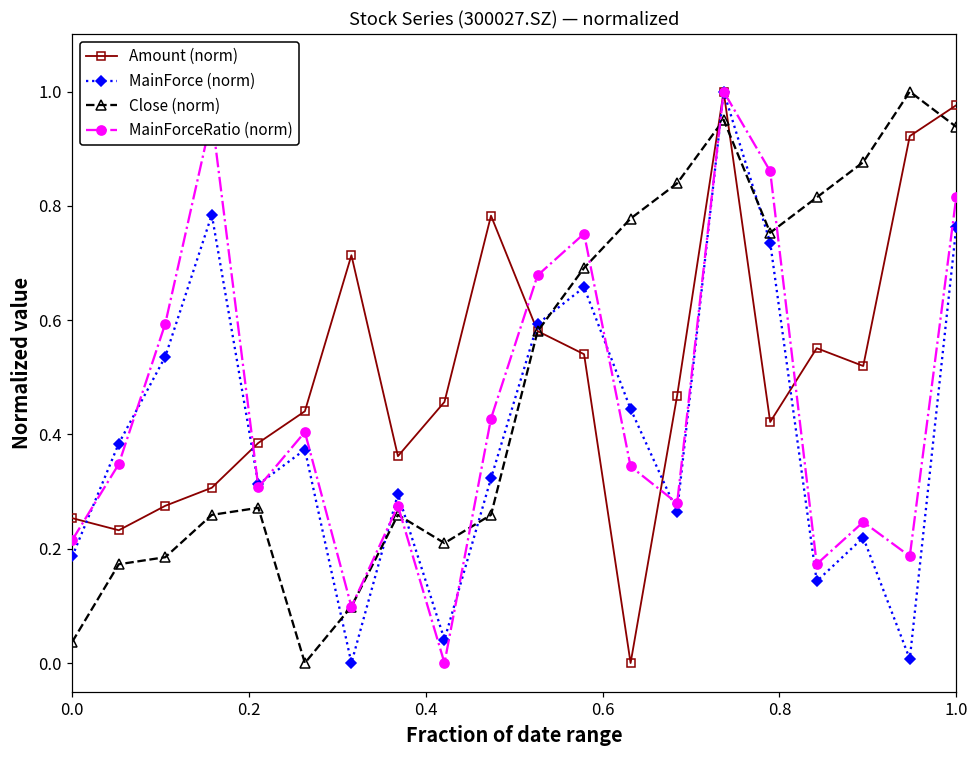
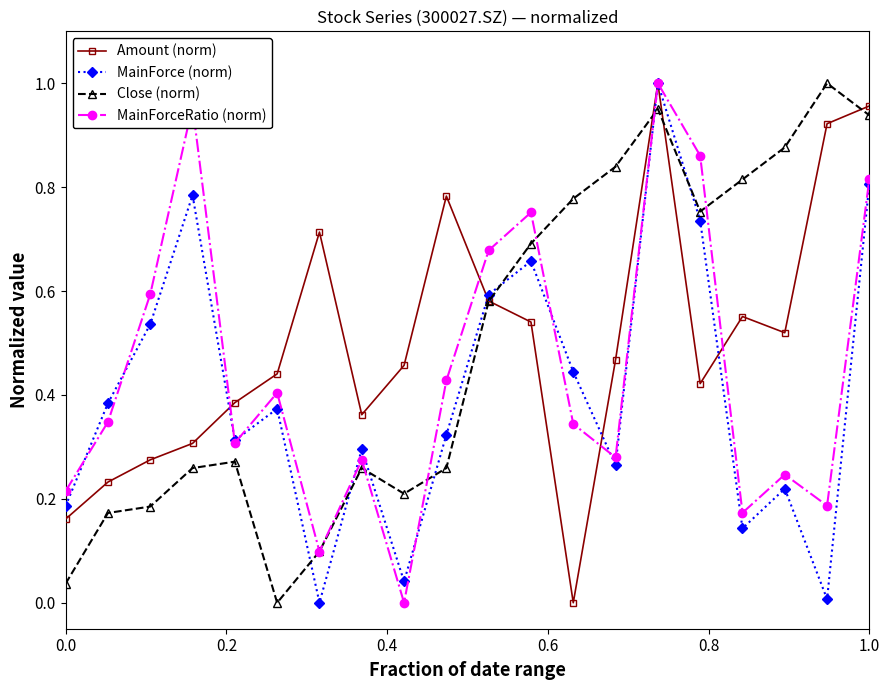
Amount (norm), 0.0: 0.25 -> 0.16
Amount (norm), 1.0: 0.98 -> 0.96
MainForce (norm), 1.0: 0.76 -> 0.81
